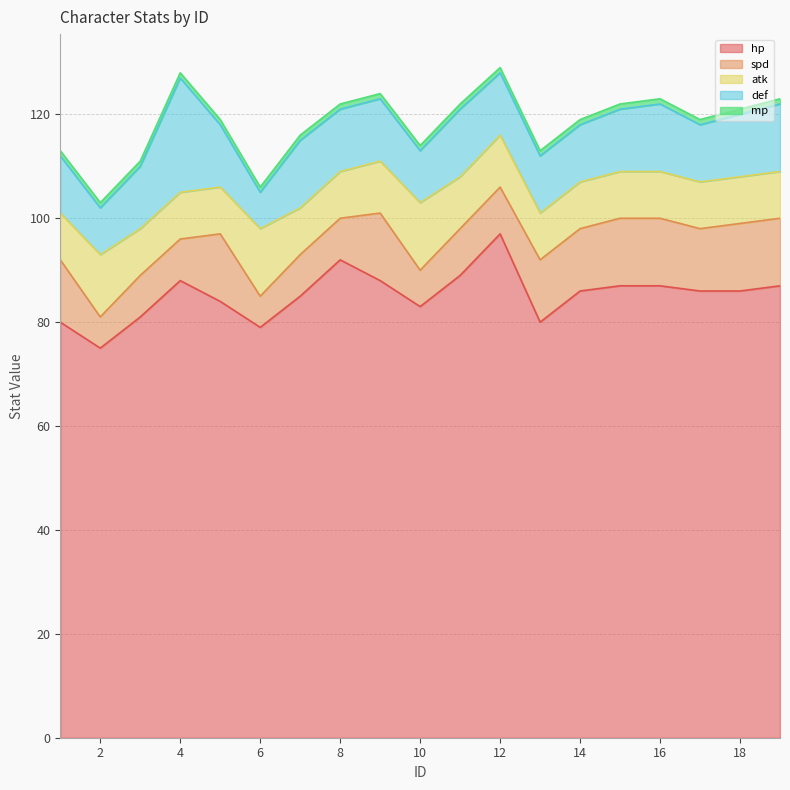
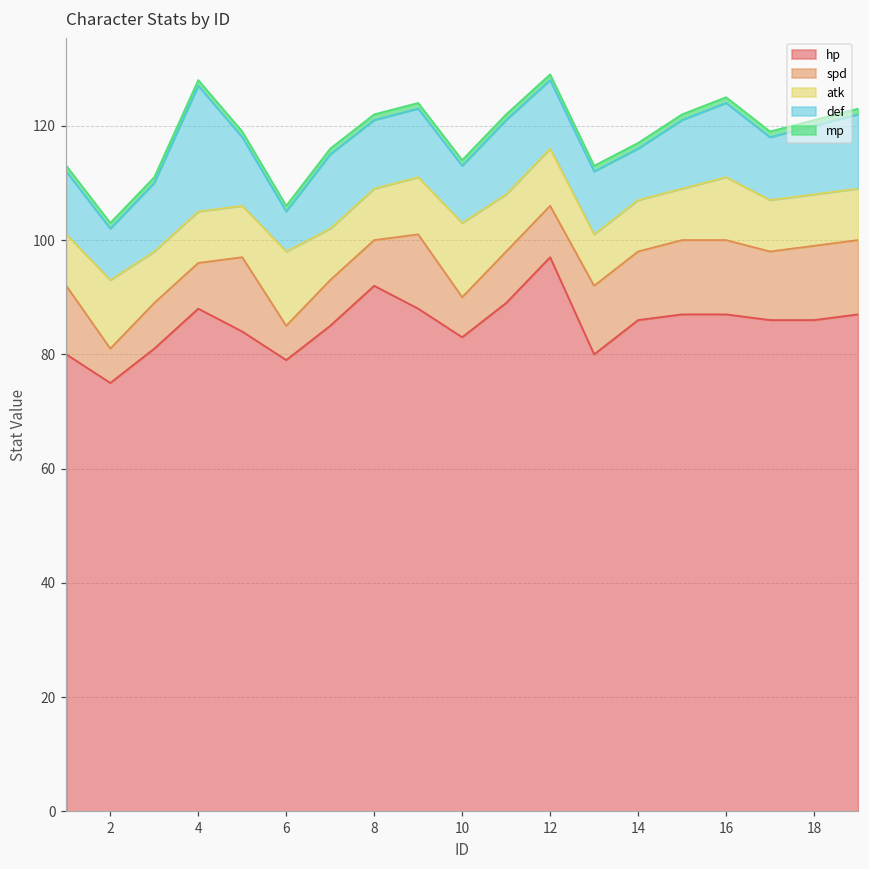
def, 14: 11 -> 9
atk, 16: 9 -> 11
